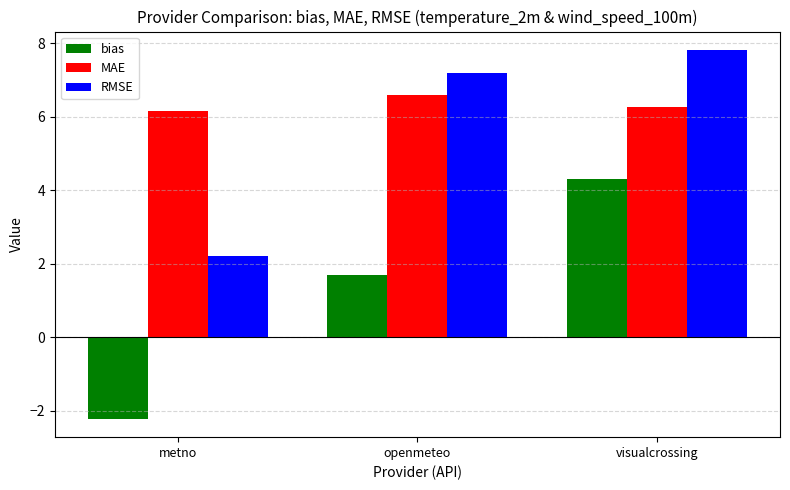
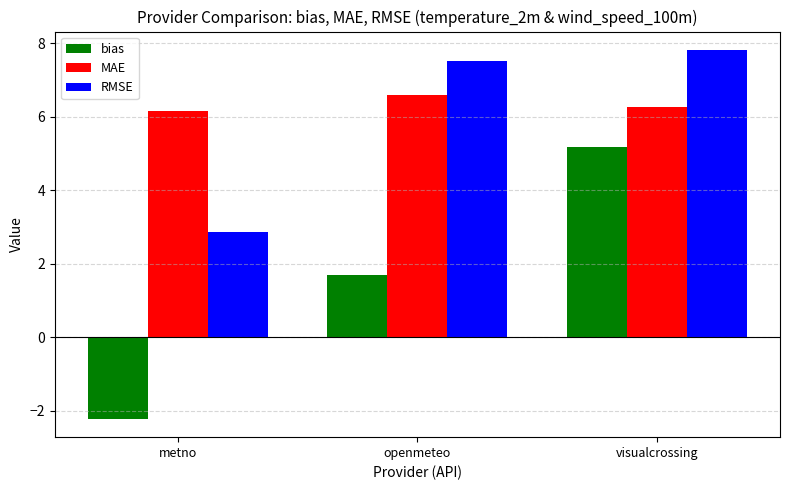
RMSE, metno: 2.2 -> 2.9
RMSE, openmeteo: 7.2 -> 7.5
bias, visualcrossing: 4.3 -> 5.2
